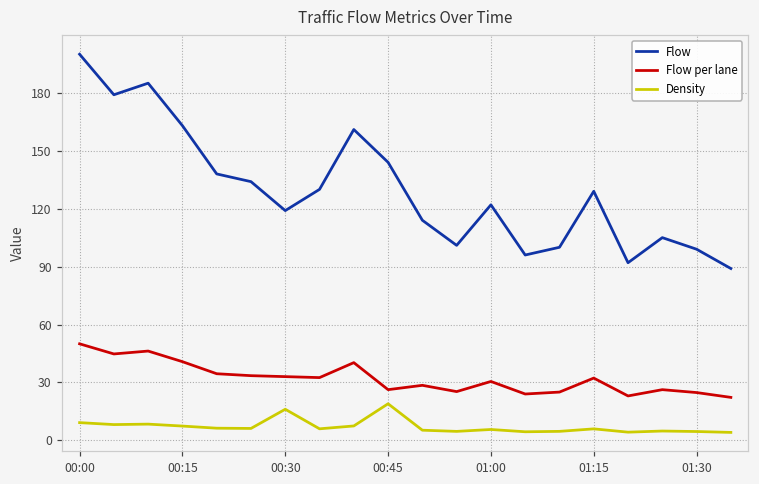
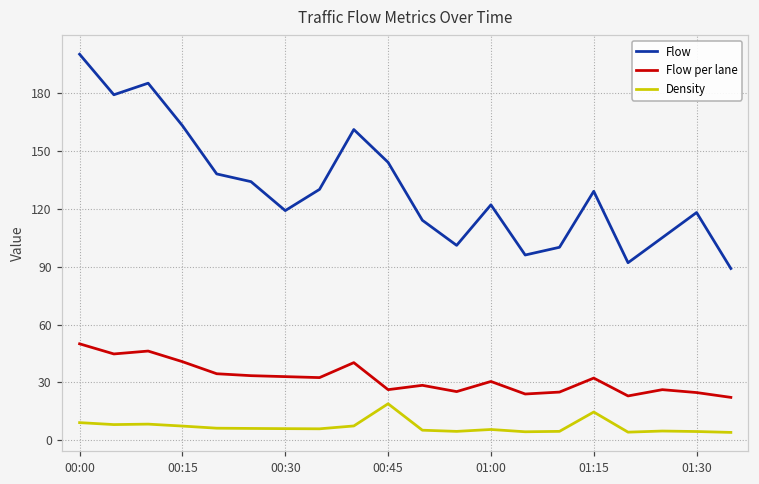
Density, 00:30: 16 -> 6
Density, 01:15: 6 -> 15
Flow, 01:30: 99 -> 118
